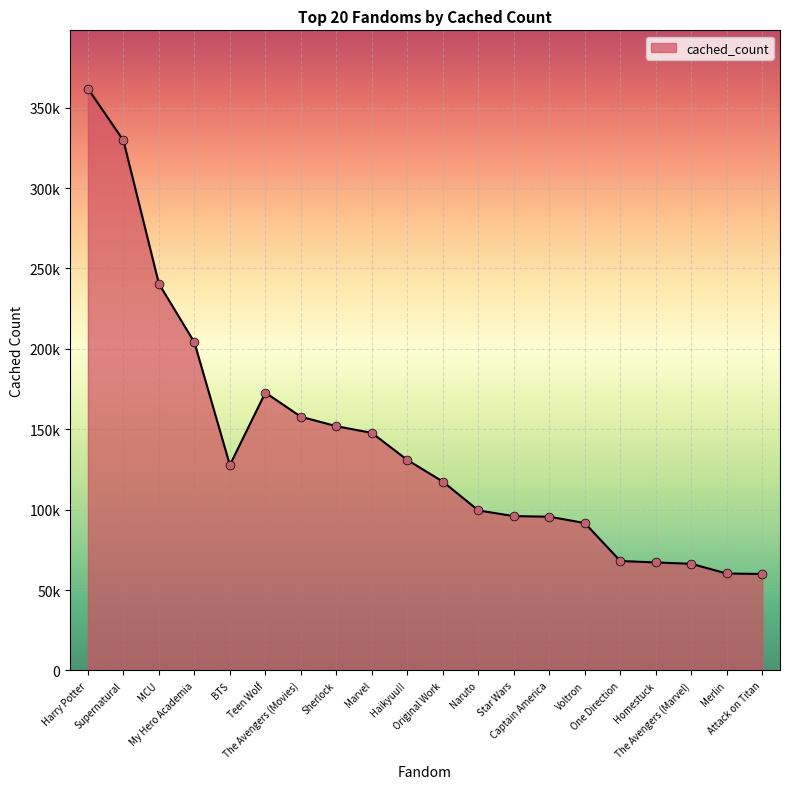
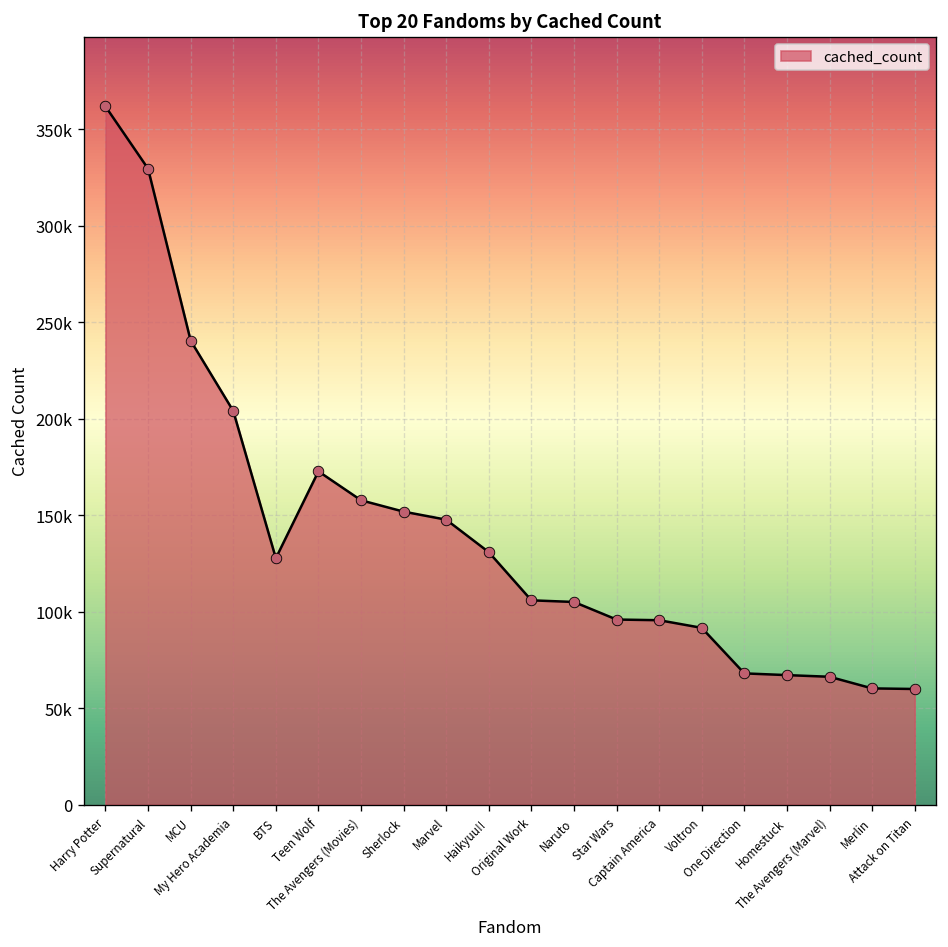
Original Work: 117000 -> 106000
Naruto: 100000 -> 105000
